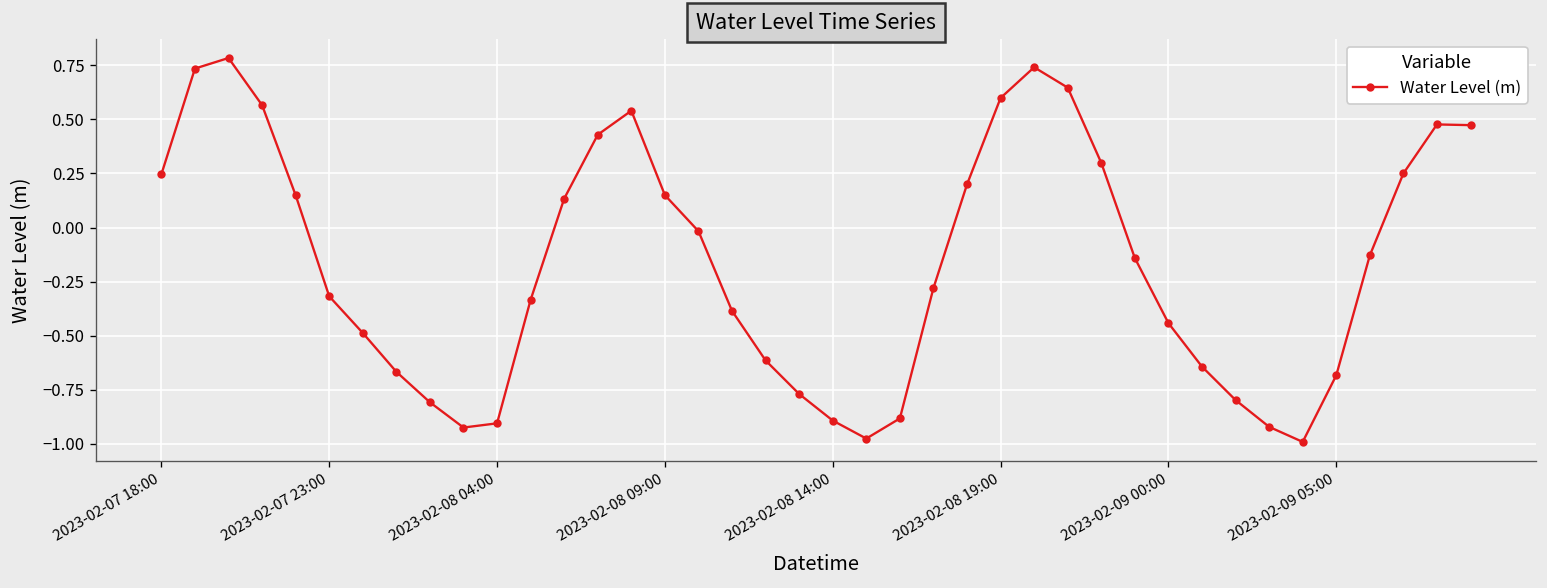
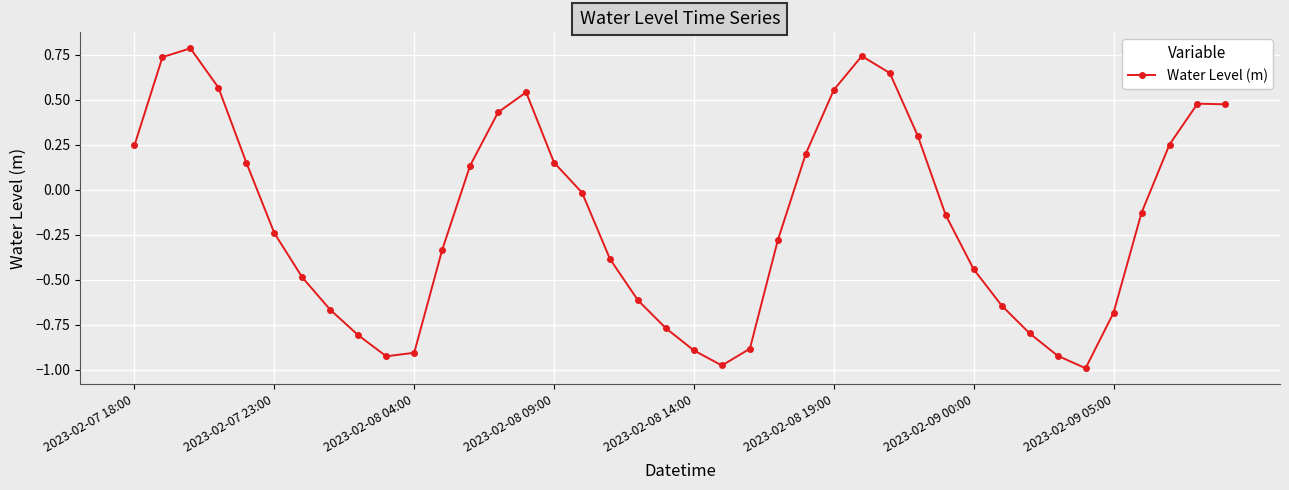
2023-02-07 23:00: -0.32 -> -0.24
2023-02-08 19:00: 0.60 -> 0.55
